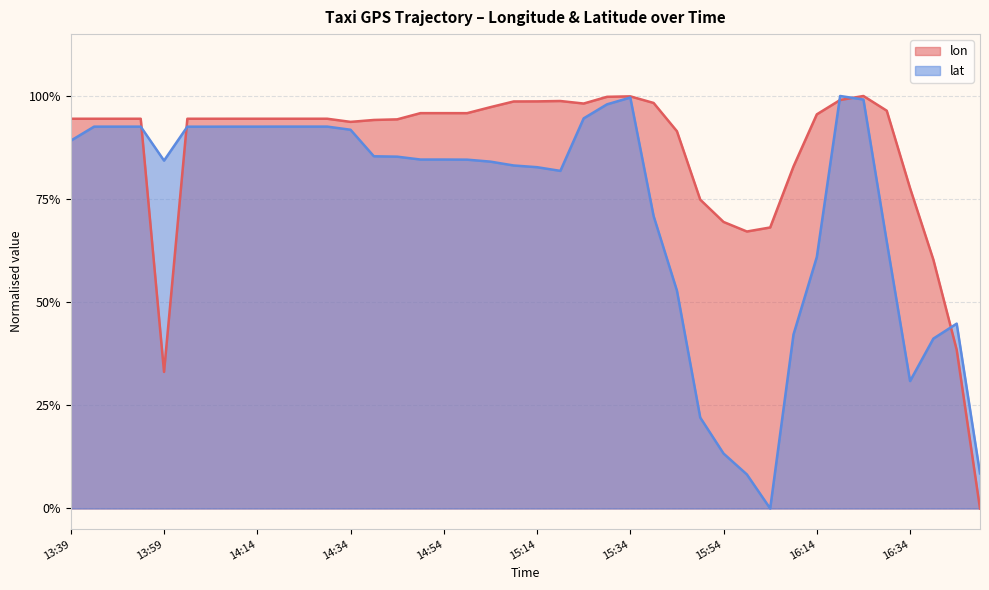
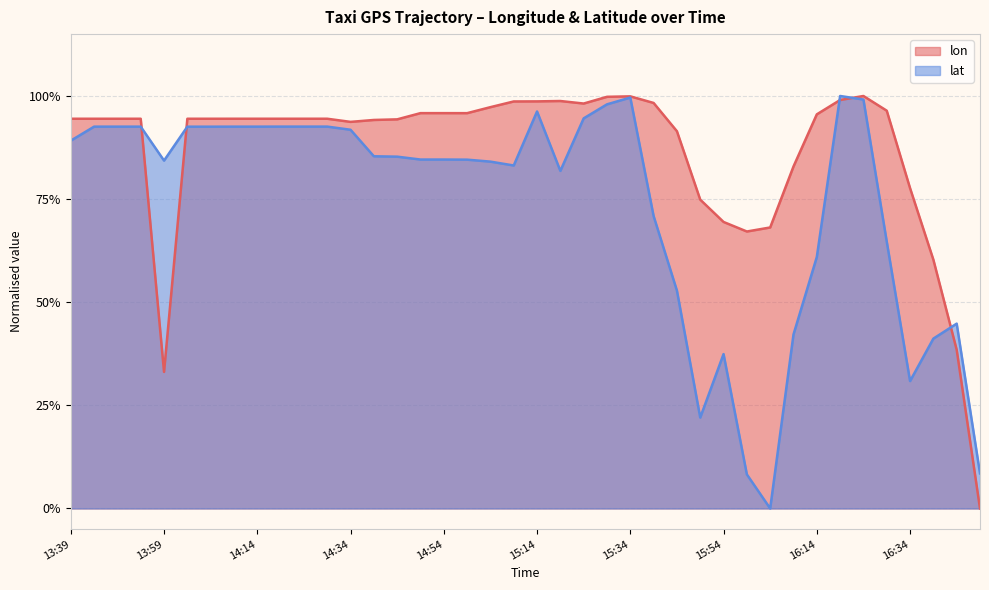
lat, 15:14: 83% -> 96%
lat, 15:54: 13% -> 37%
